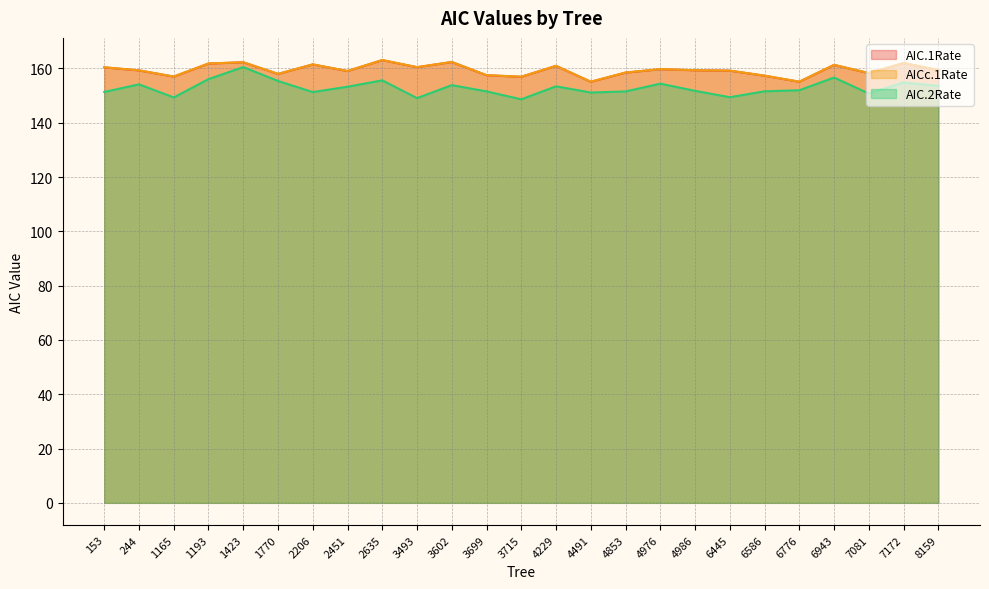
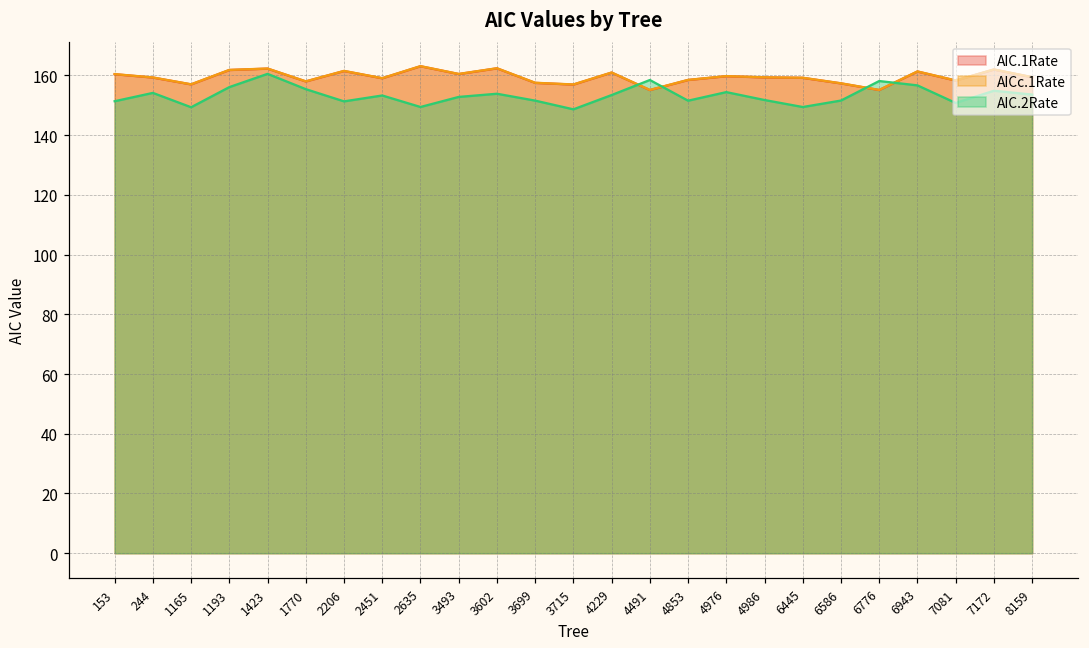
AIC.2Rate, 2635: 156 -> 149
AIC.2Rate, 3493: 149 -> 153
AIC.2Rate, 4491: 151 -> 158
AIC.2Rate, 6776: 152 -> 158
